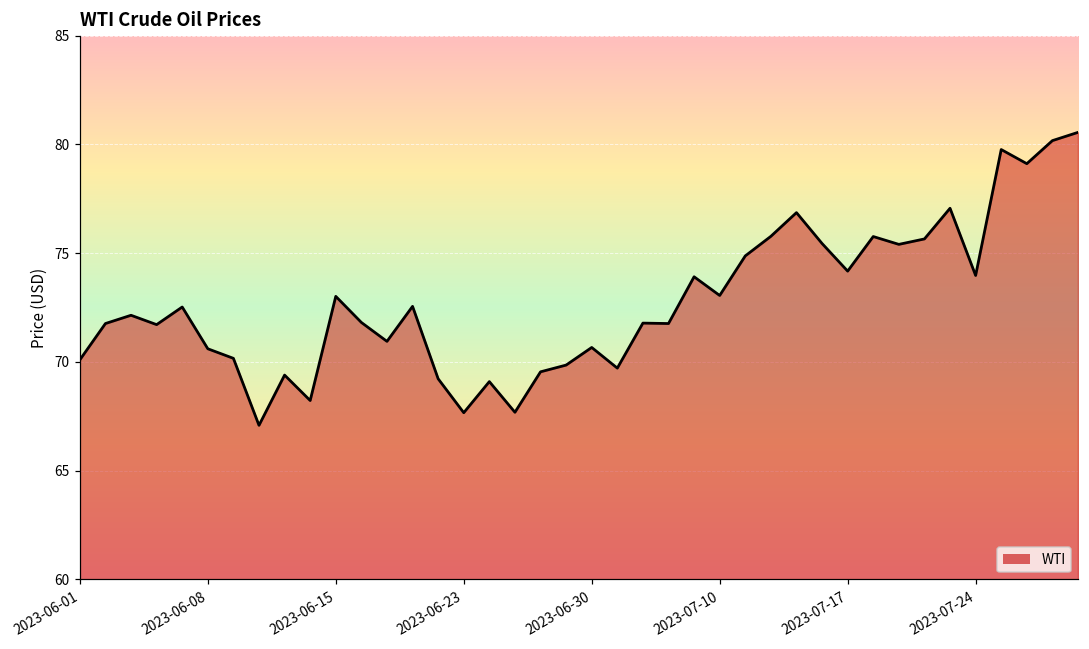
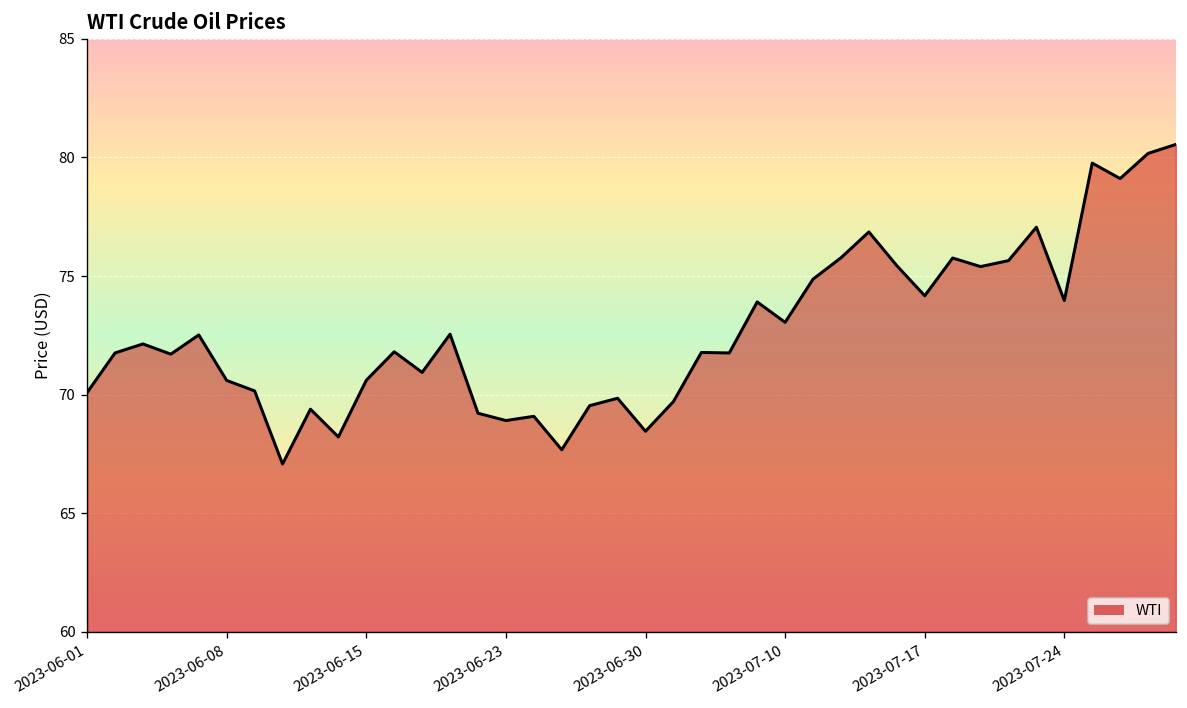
2023-06-15: 73.0 -> 70.6
2023-06-23: 67.7 -> 68.9
2023-06-30: 70.7 -> 68.5
